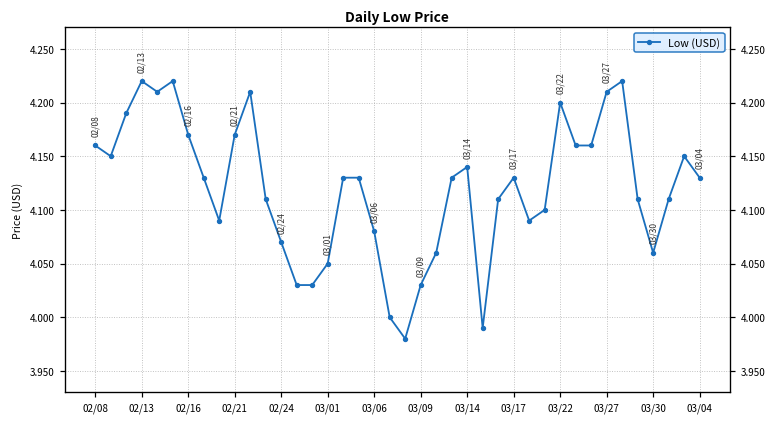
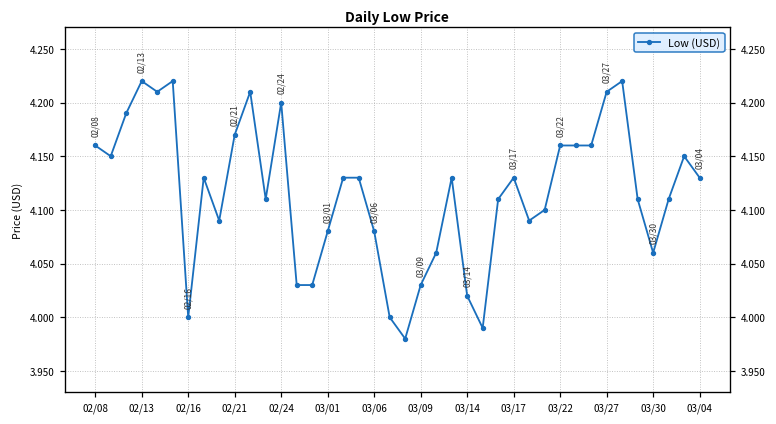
02/16: 4.17 -> 4.00
02/24: 4.07 -> 4.20
03/01: 4.05 -> 4.08
03/14: 4.14 -> 4.02
03/22: 4.20 -> 4.16
